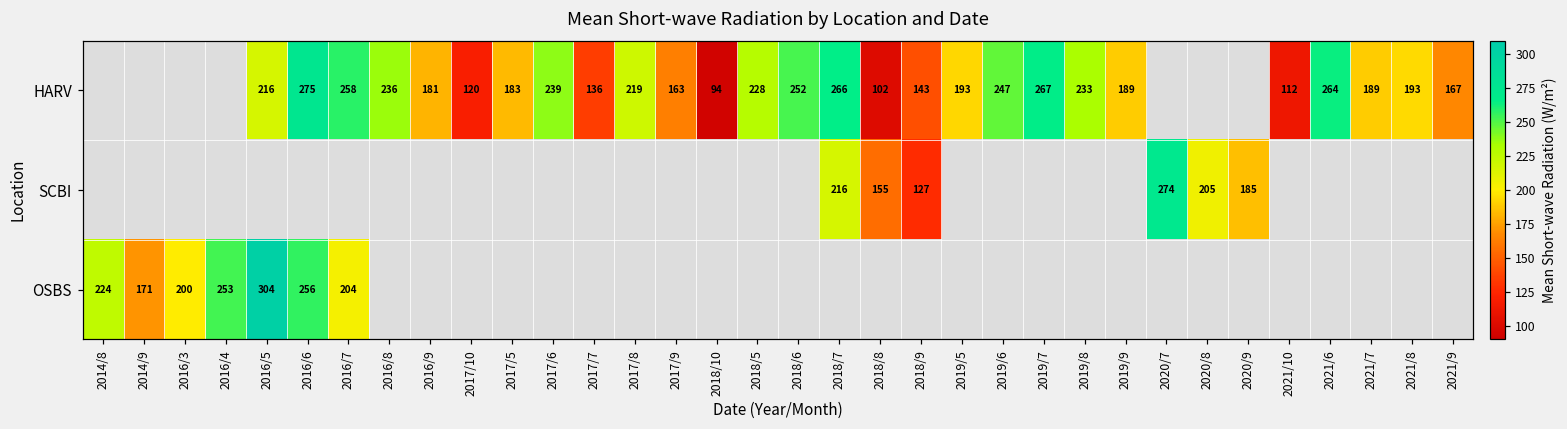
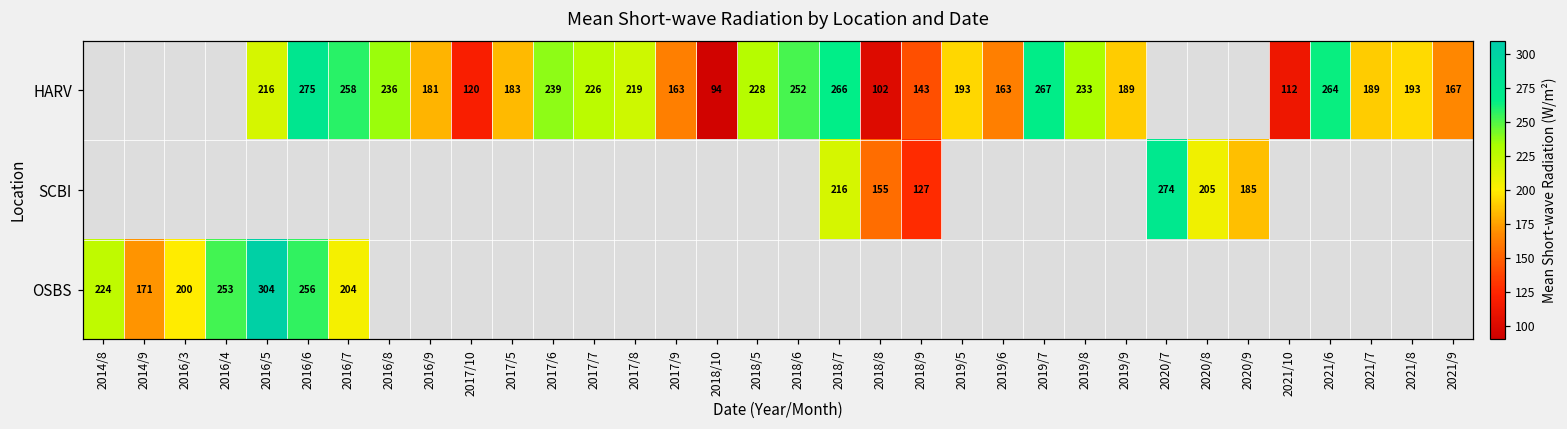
HARV, 2017/7: 136 -> 226
HARV, 2019/6: 247 -> 163
